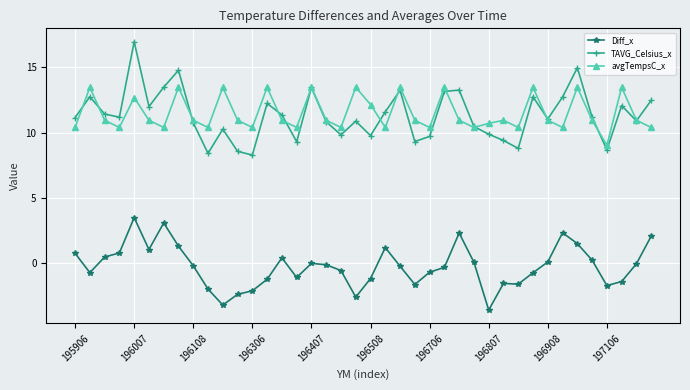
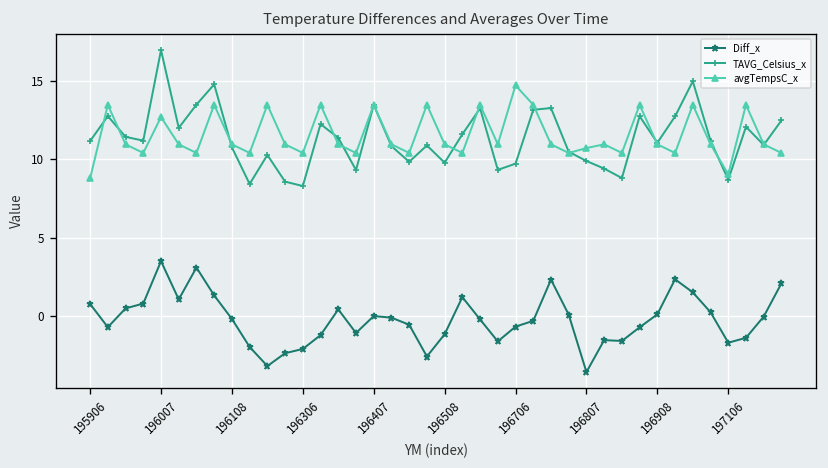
avgTempsC_x, 195906: 10.4 -> 8.8
avgTempsC_x, 196508: 12.2 -> 10.9
avgTempsC_x, 196706: 10.4 -> 14.7
